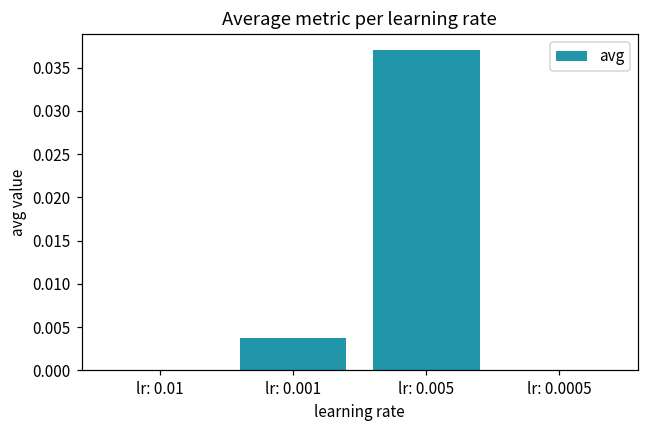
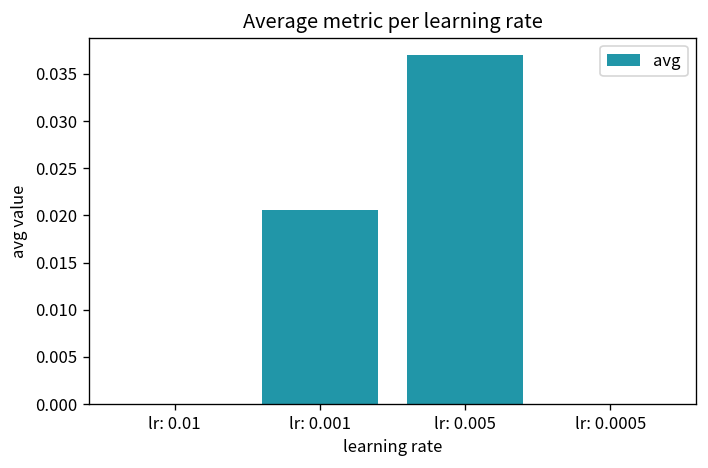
lr: 0.001: 0.004 -> 0.021
